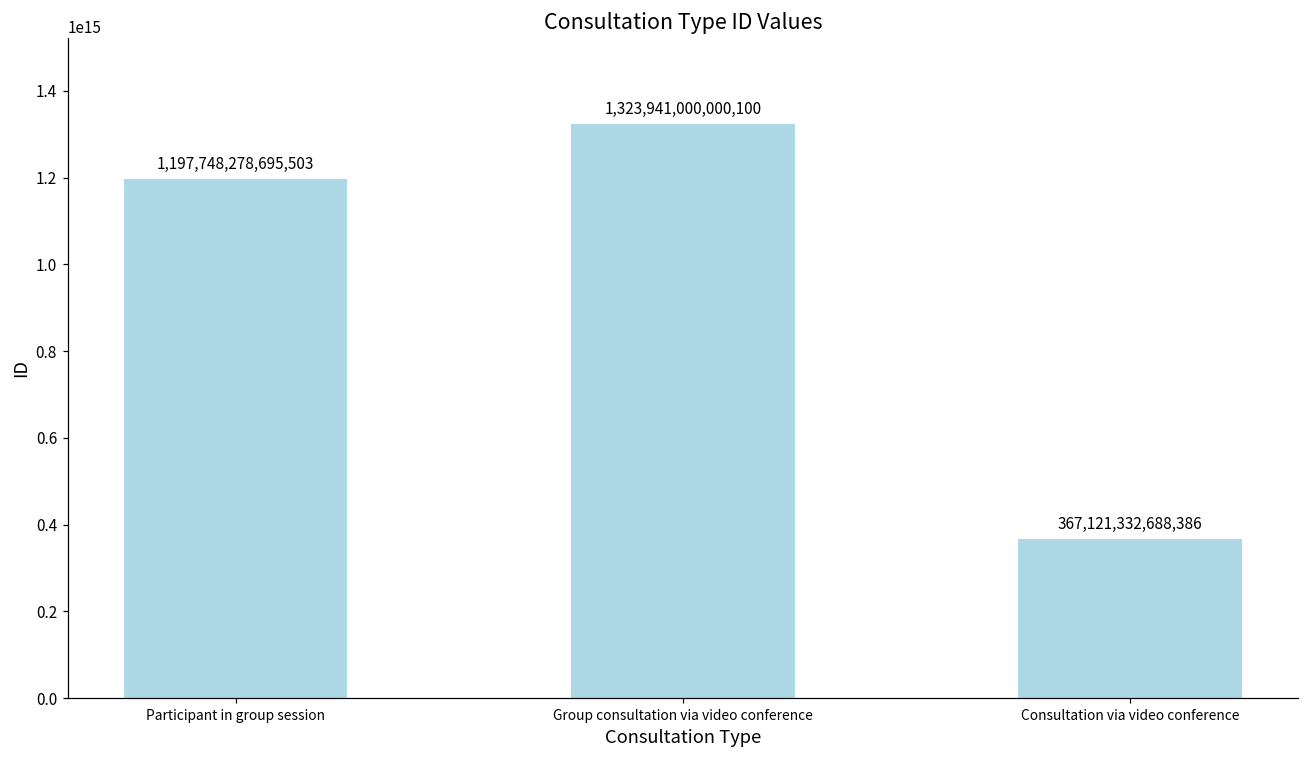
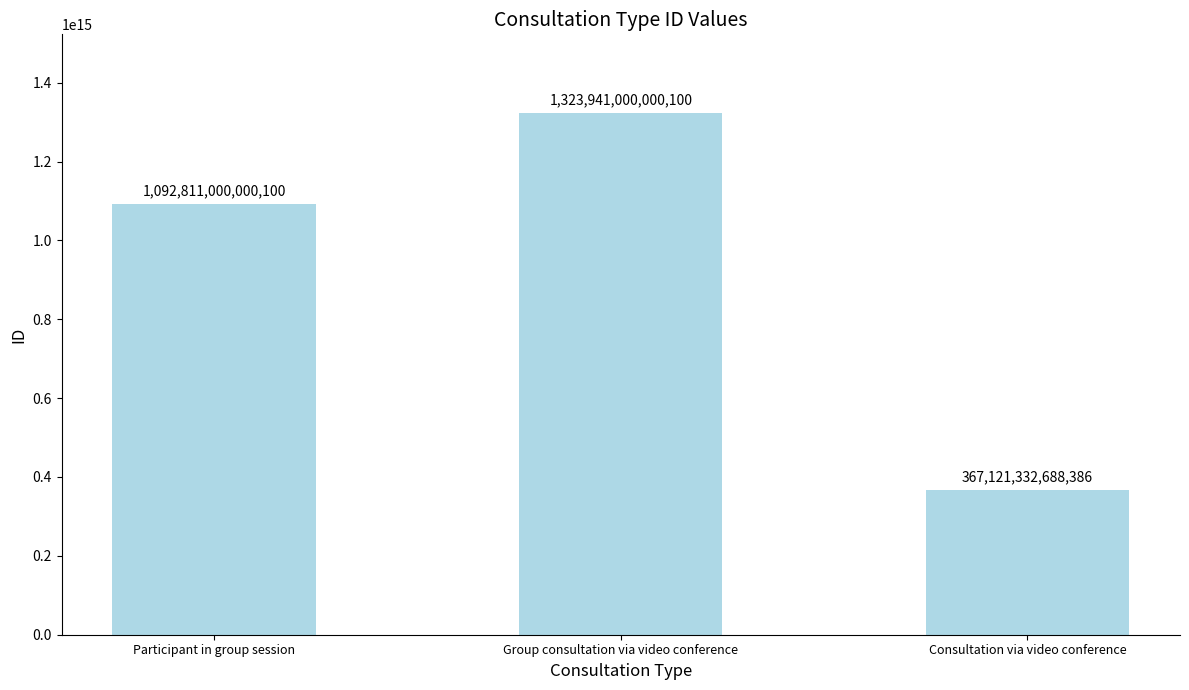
Participant in group session: 1,197,748,278,695,503 -> 1,092,811,000,000,100
